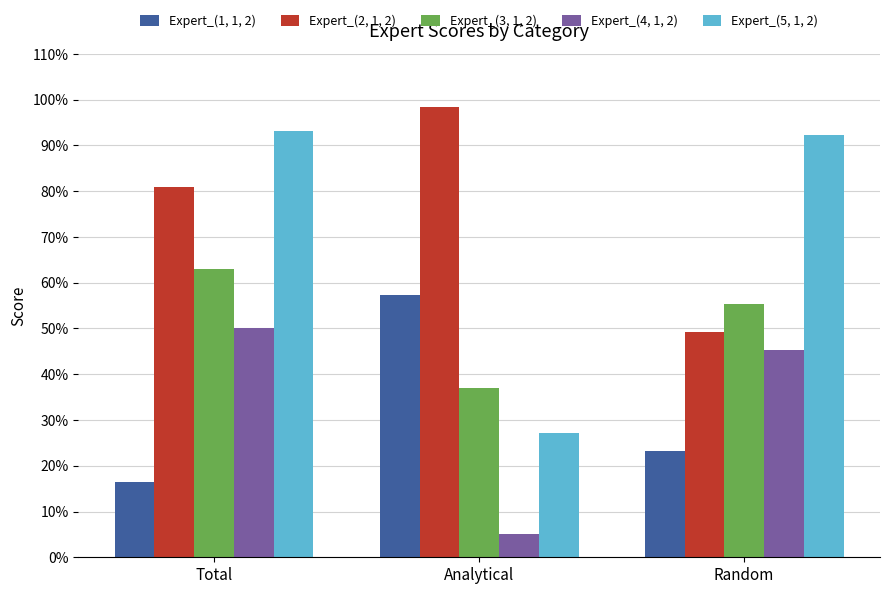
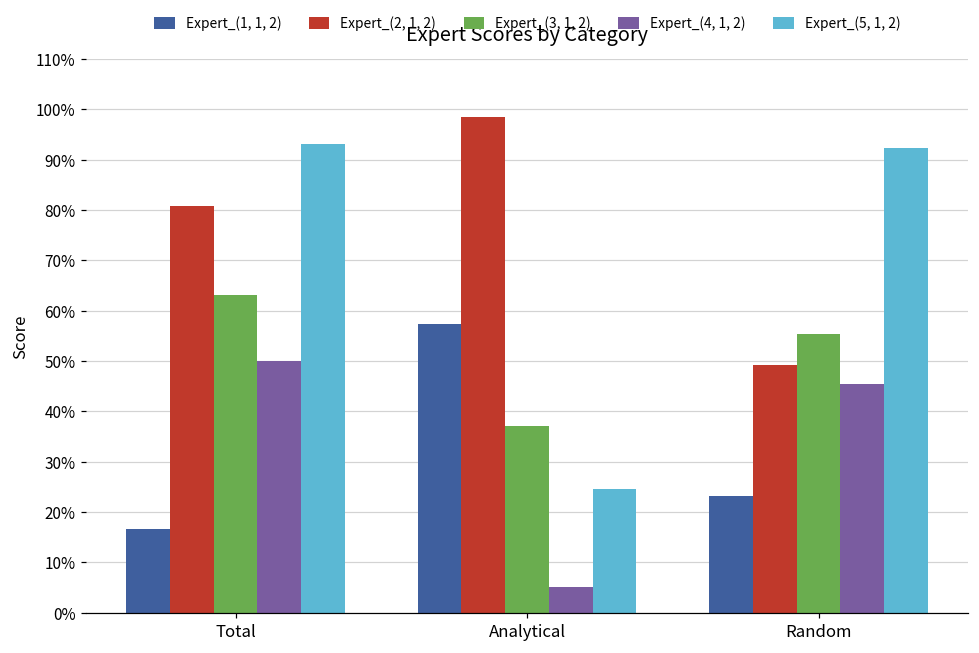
Expert_(5, 1, 2), Analytical: 27% -> 25%
